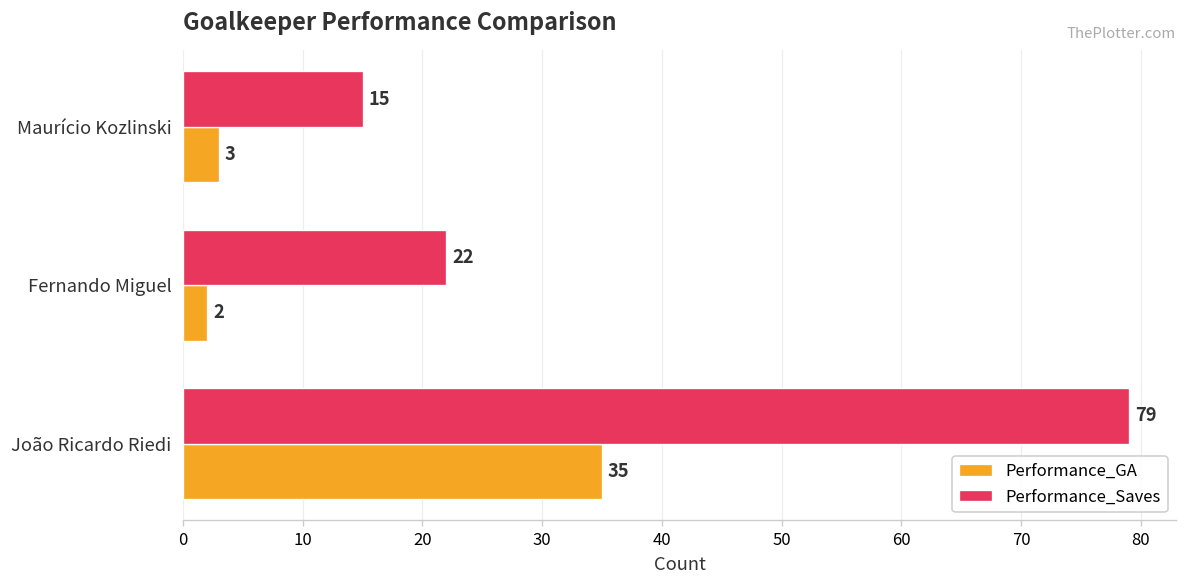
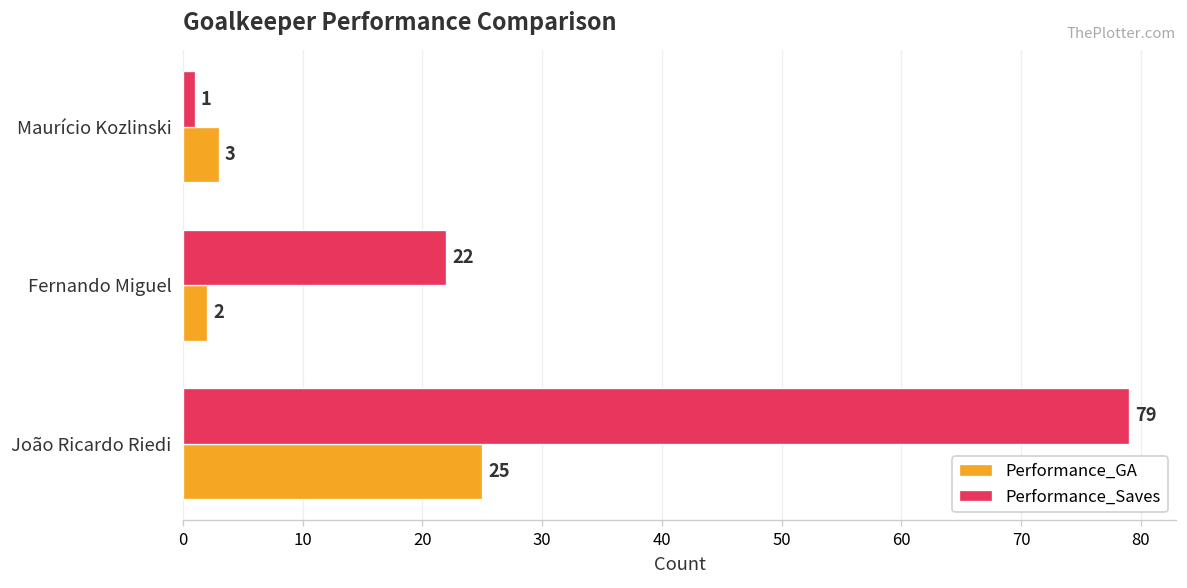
Performance_Saves, Maurício Kozlinski: 15 -> 1
Performance_GA, João Ricardo Riedi: 35 -> 25
